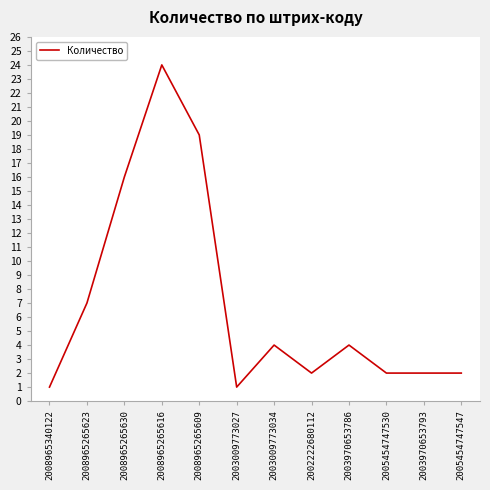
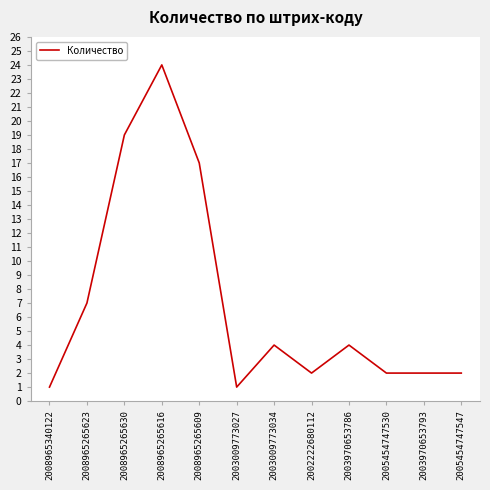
2008965265630: 16 -> 19
2008965265609: 19 -> 17
